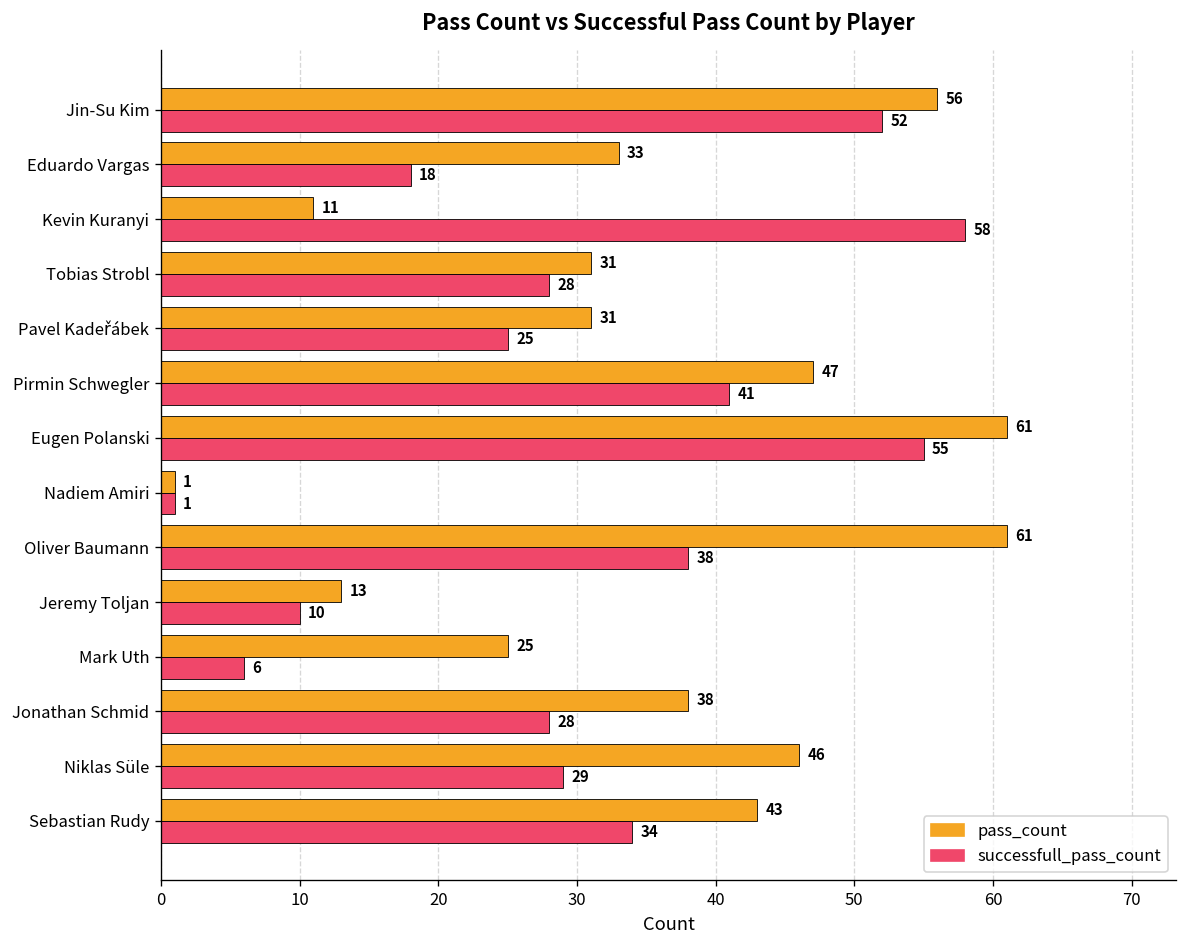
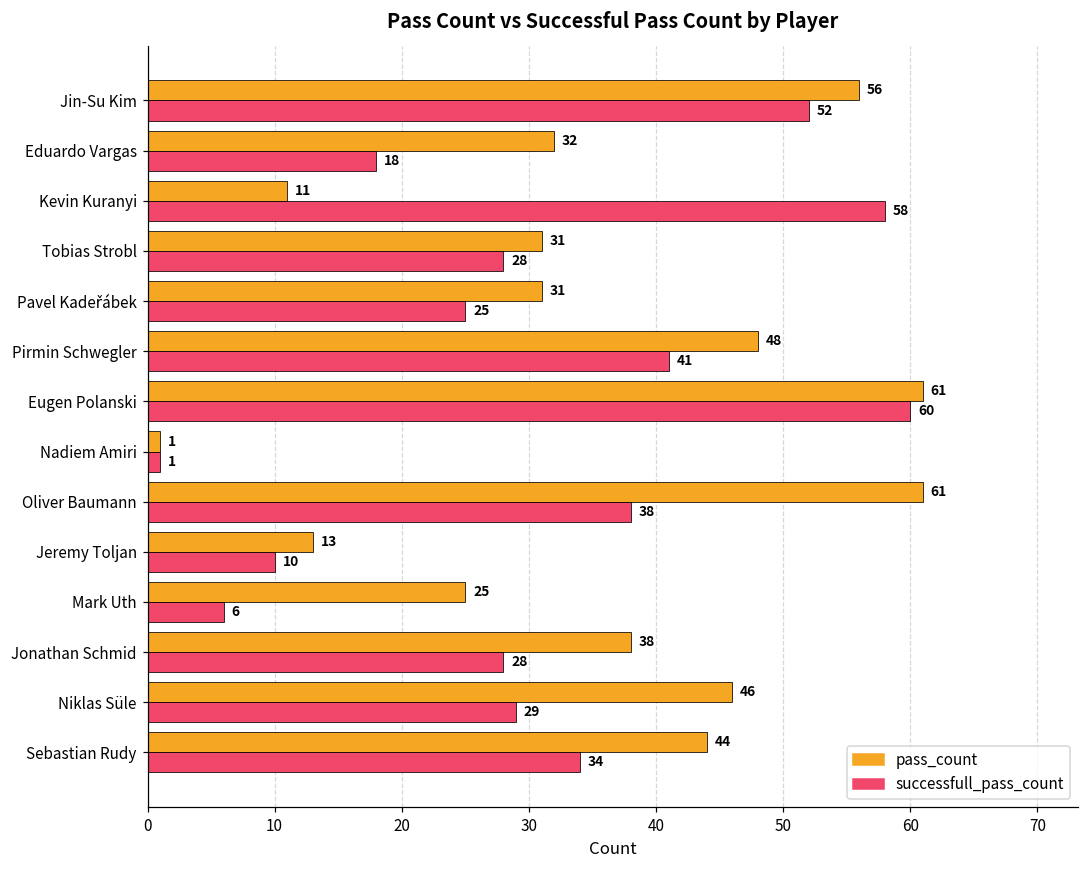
pass_count, Eduardo Vargas: 33 -> 32
pass_count, Pirmin Schwegler: 47 -> 48
successfull_pass_count, Eugen Polanski: 55 -> 60
pass_count, Sebastian Rudy: 43 -> 44
